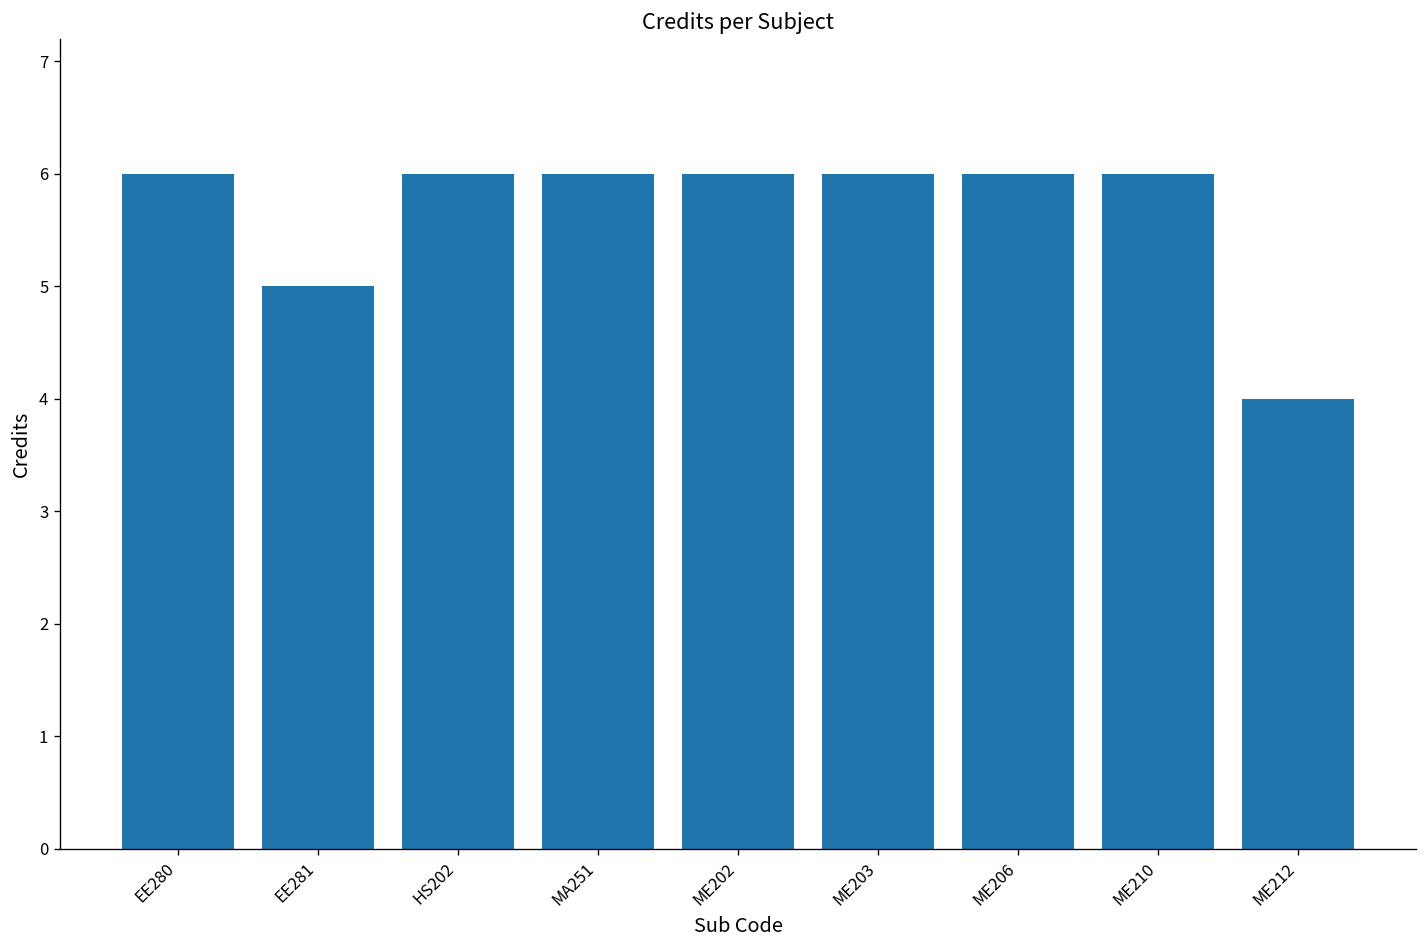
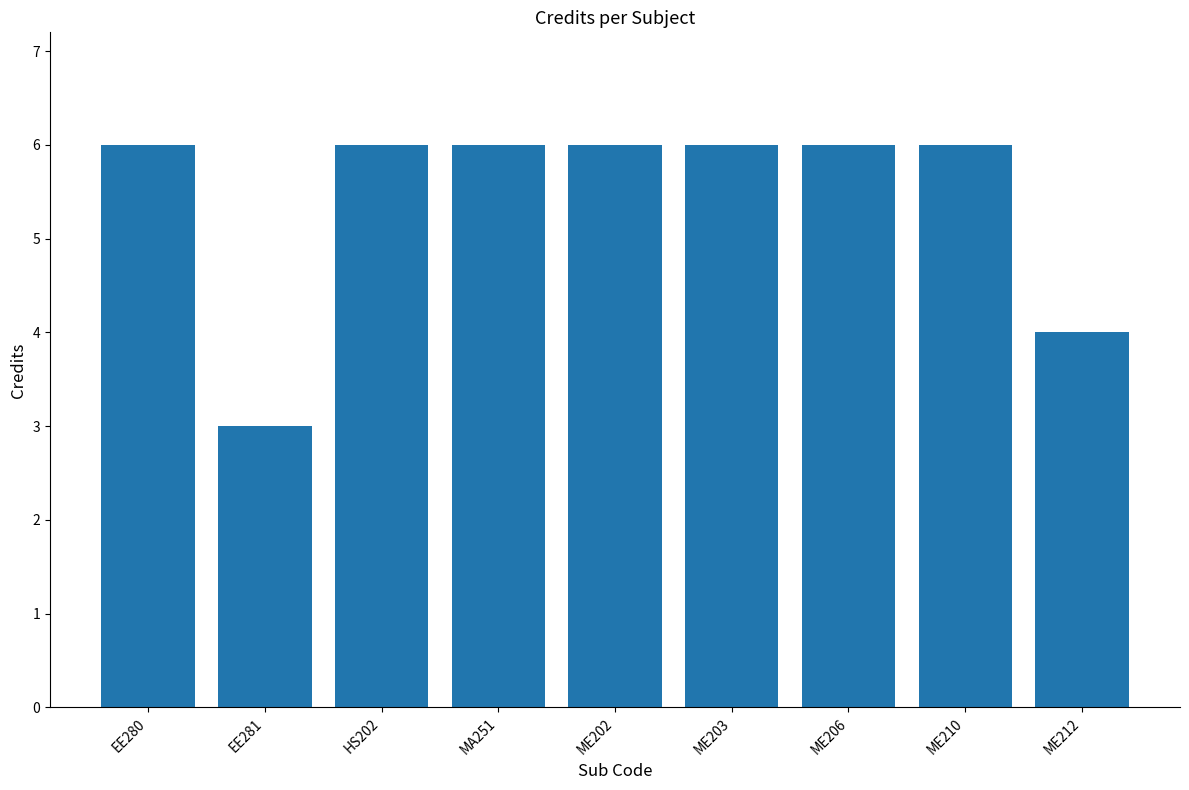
EE281: 5 -> 3
